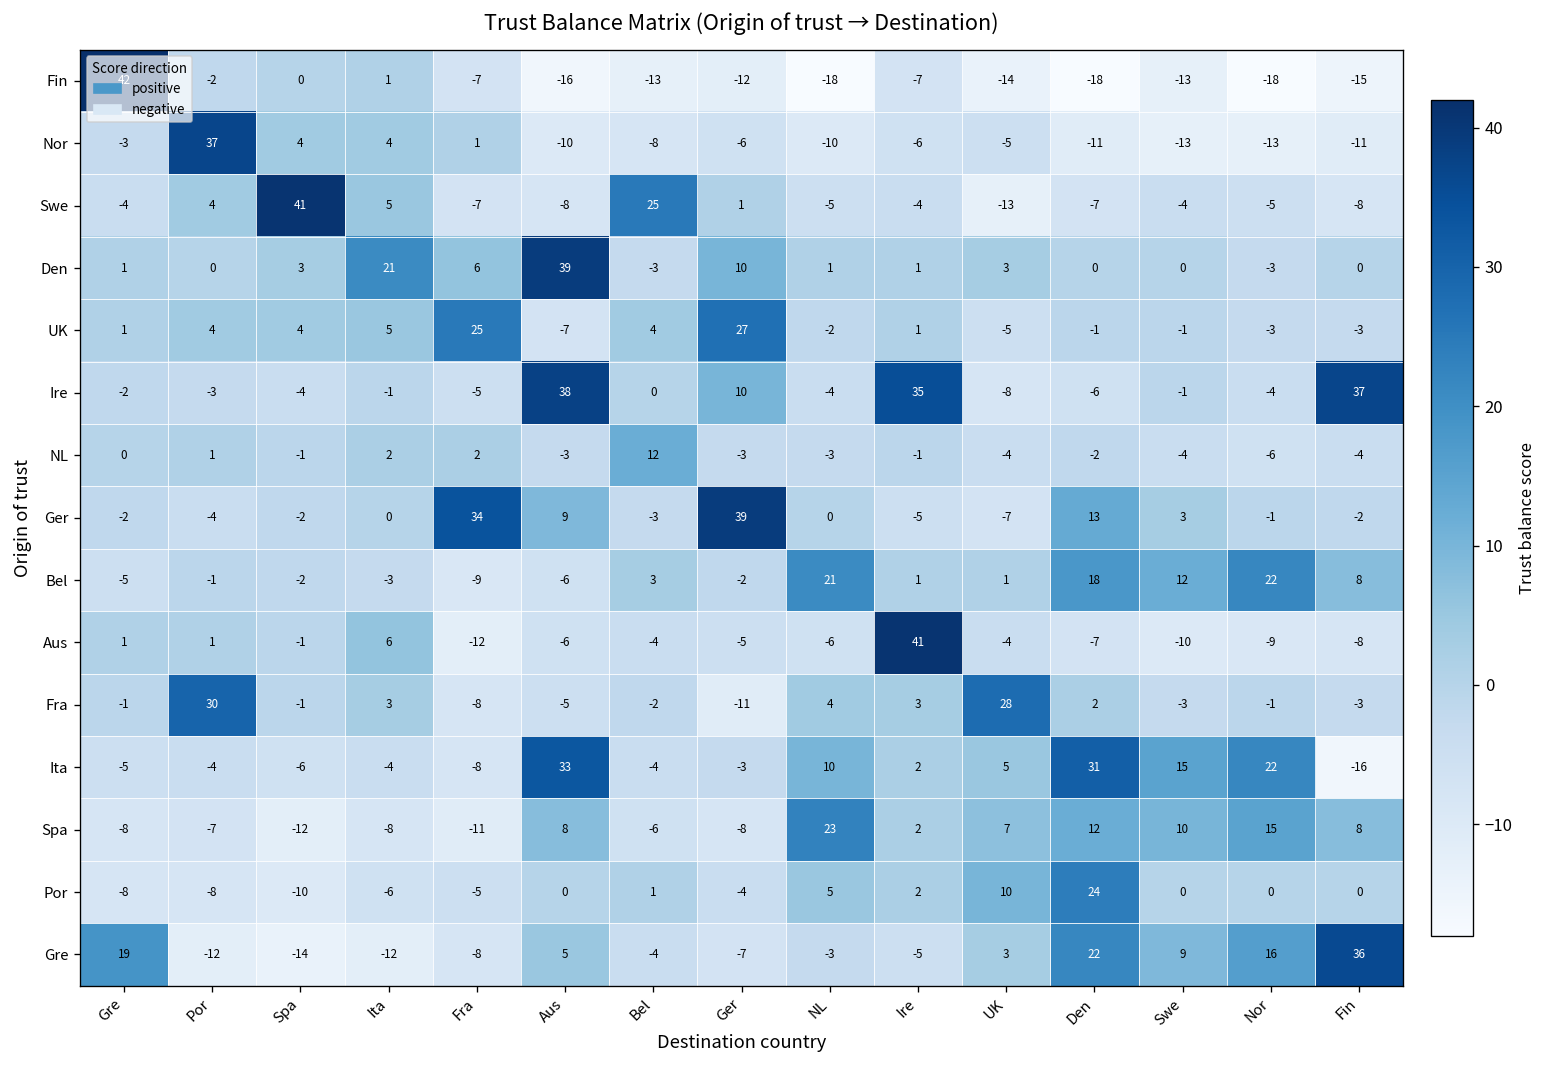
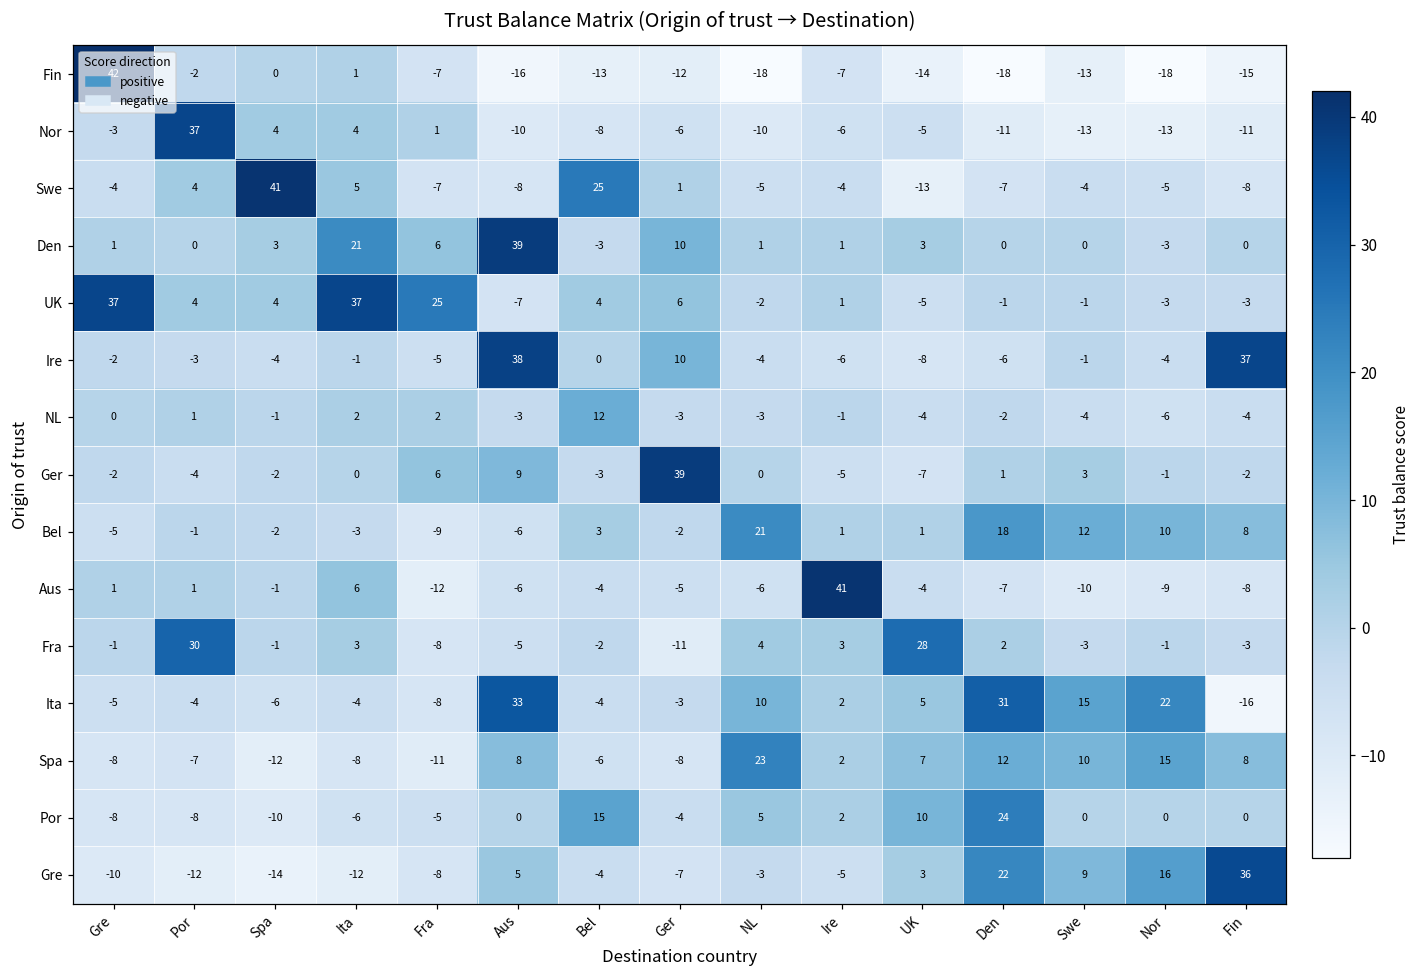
UK, Gre: 1 -> 37
UK, Ita: 5 -> 37
UK, Ger: 27 -> 6
Ire, Ire: 35 -> -6
Ger, Fra: 34 -> 6
Ger, Den: 13 -> 1
Bel, Nor: 22 -> 10
Por, Bel: 1 -> 15
Gre, Gre: 19 -> -10
